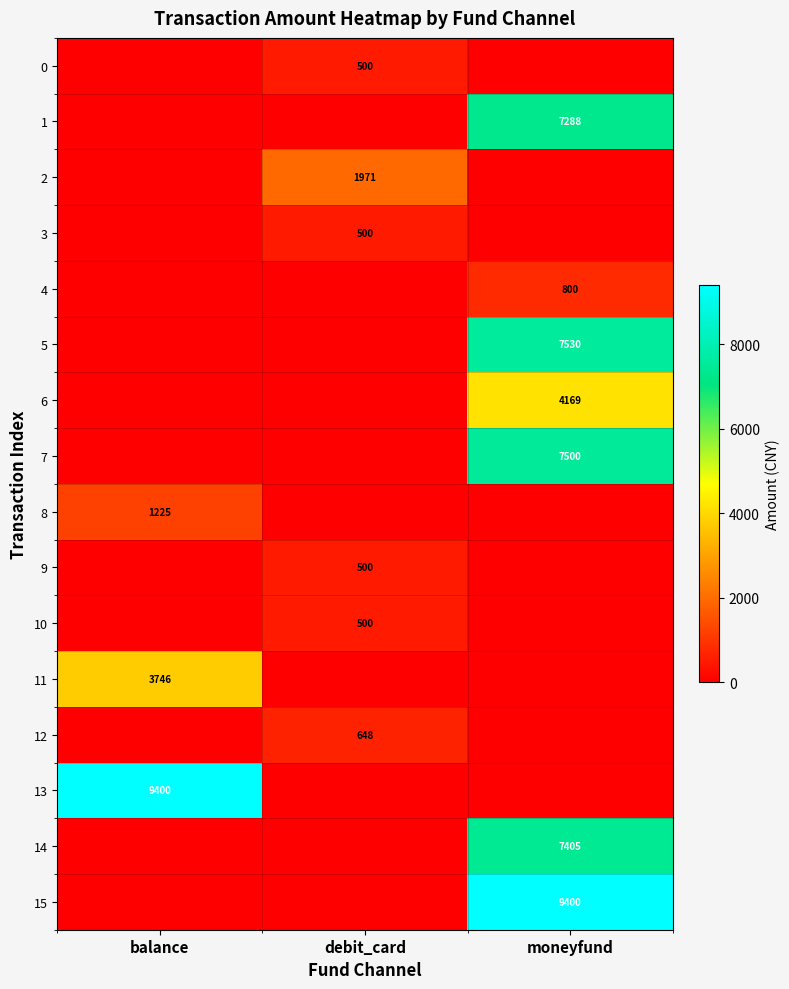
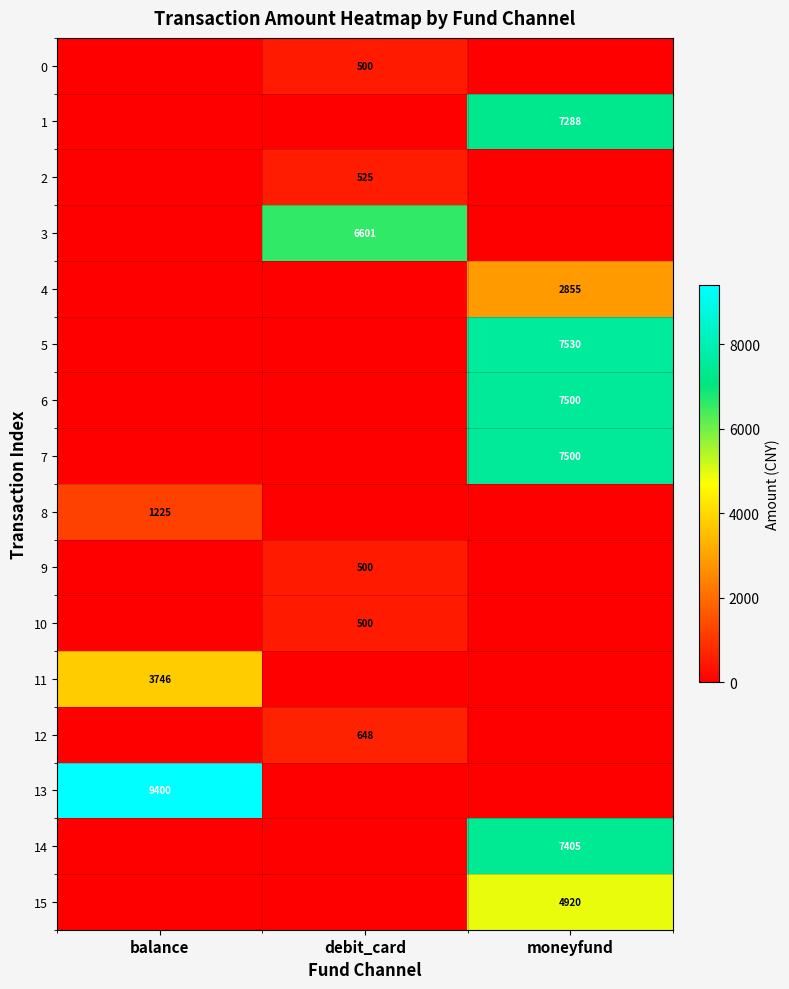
2, debit_card: 1971 -> 525
3, debit_card: 500 -> 6601
4, moneyfund: 800 -> 2855
6, moneyfund: 4169 -> 7500
15, moneyfund: 9400 -> 4920
